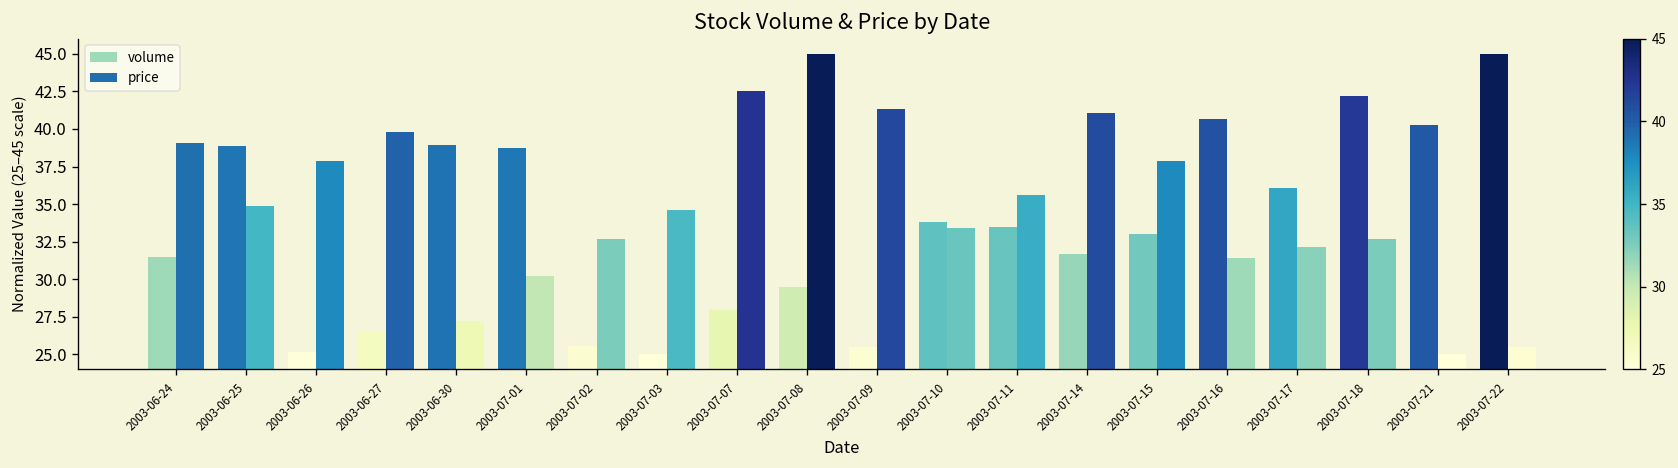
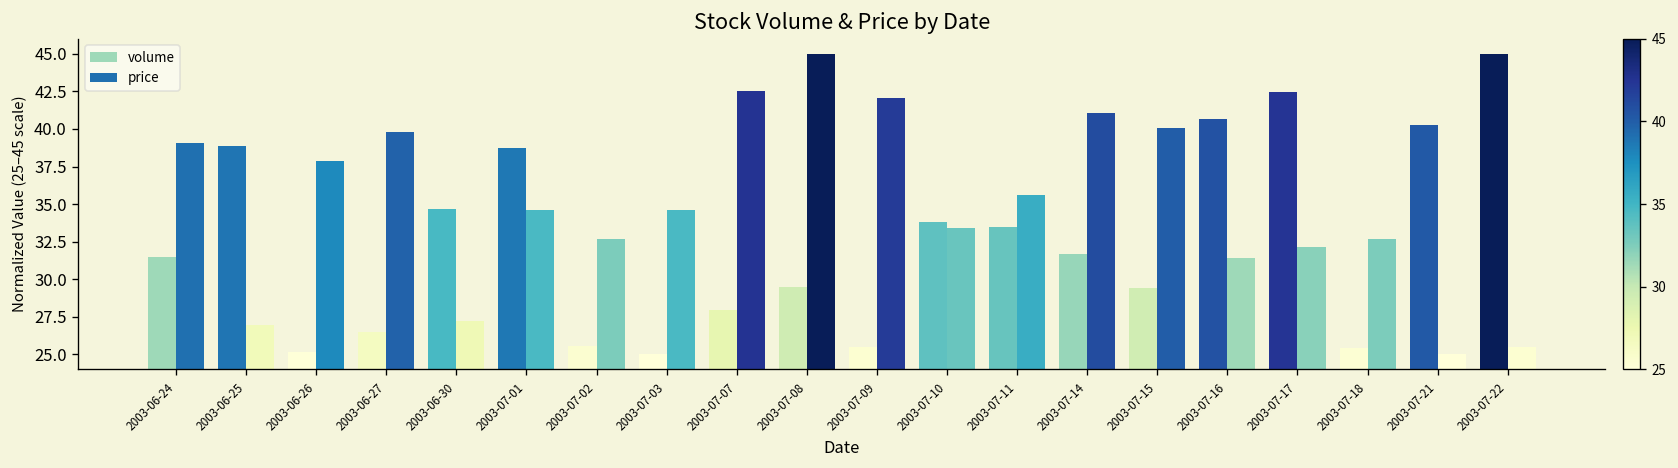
price, 2003-06-25: 34.9 -> 27.0
volume, 2003-06-30: 38.9 -> 34.7
price, 2003-07-01: 30.2 -> 34.6
price, 2003-07-09: 41.3 -> 42.0
volume, 2003-07-15: 33.0 -> 29.4
price, 2003-07-15: 37.8 -> 40.1
volume, 2003-07-17: 36.1 -> 42.5
volume, 2003-07-18: 42.2 -> 25.4
